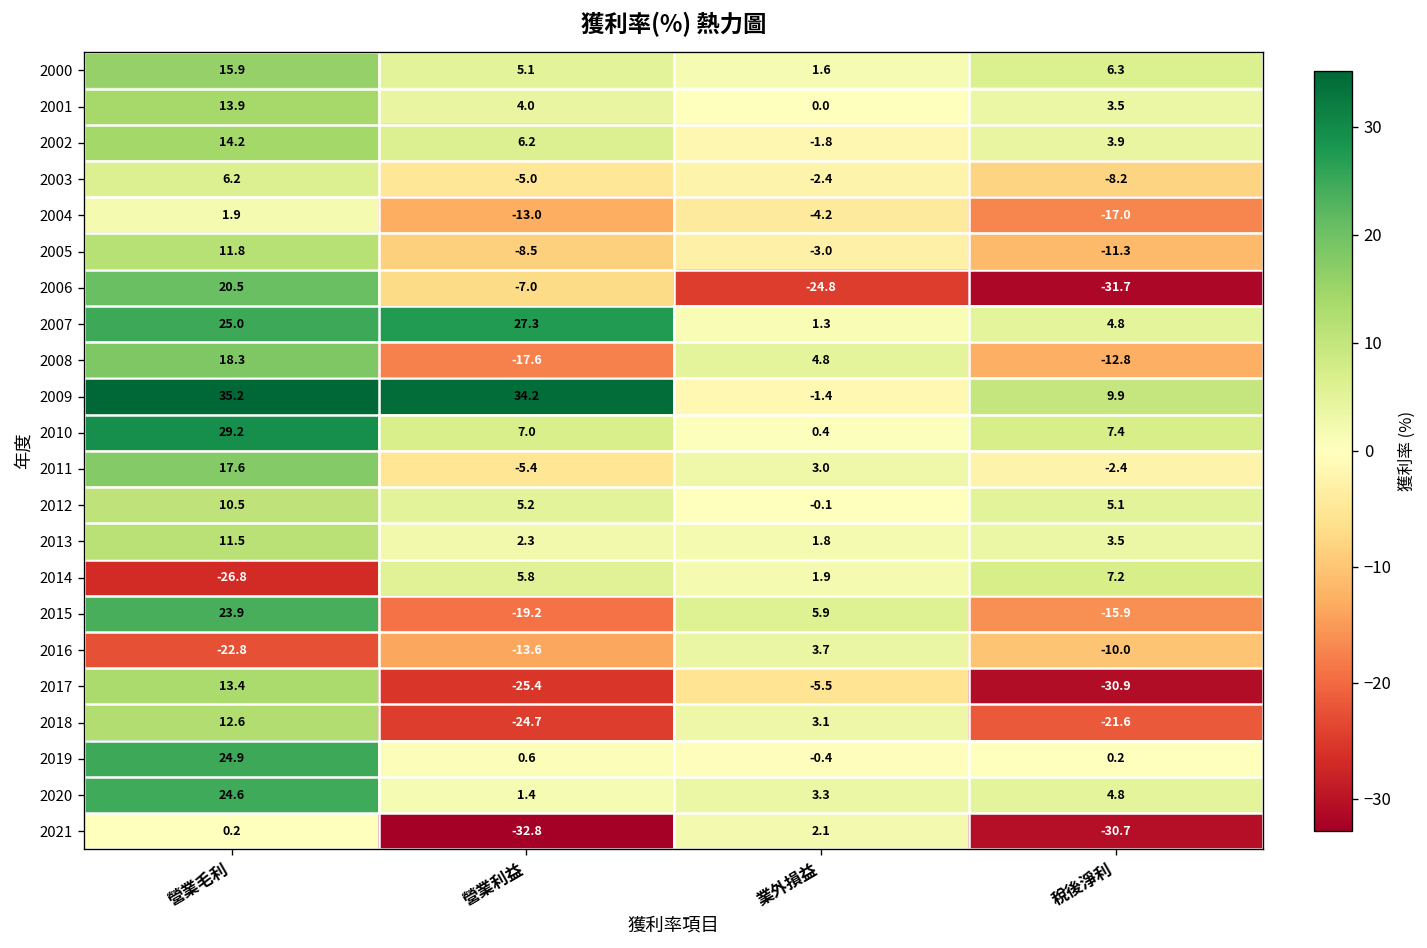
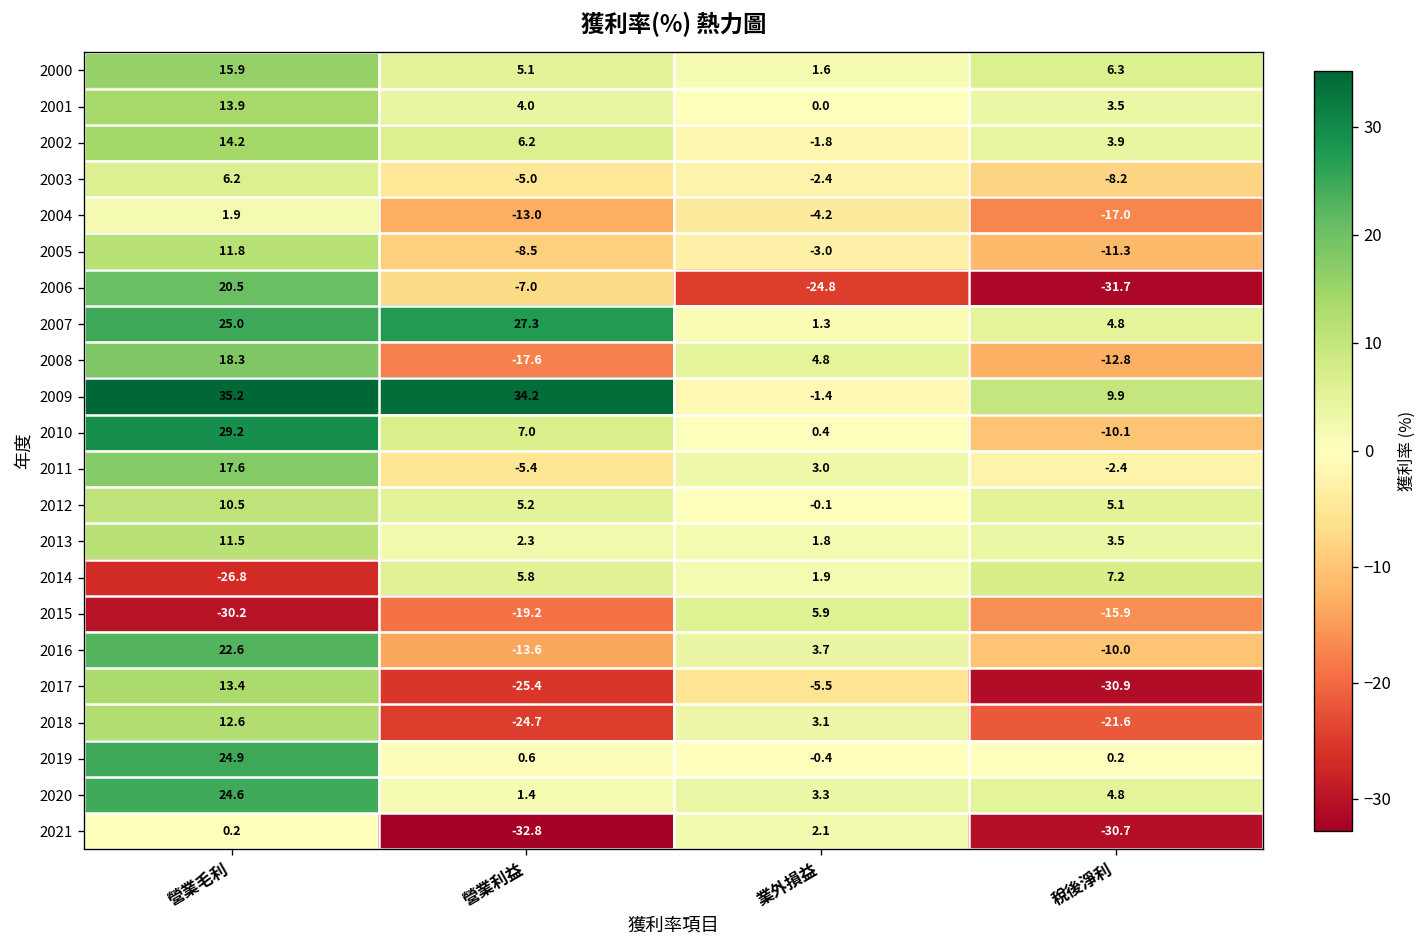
2010, 稅後淨利: 7.4 -> -10.1
2015, 營業毛利: 23.9 -> -30.2
2016, 營業毛利: -22.8 -> 22.6
